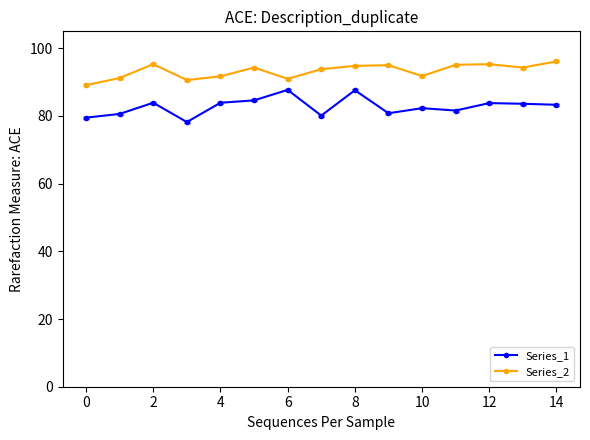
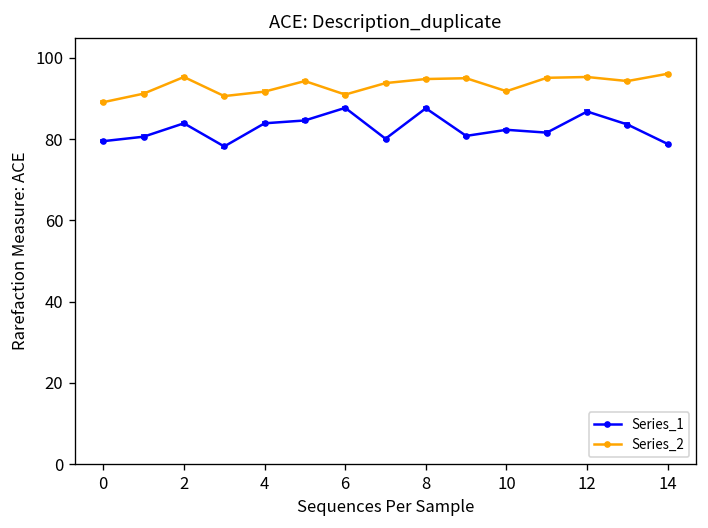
Series_1, 12: 84 -> 87
Series_1, 14: 83 -> 79
